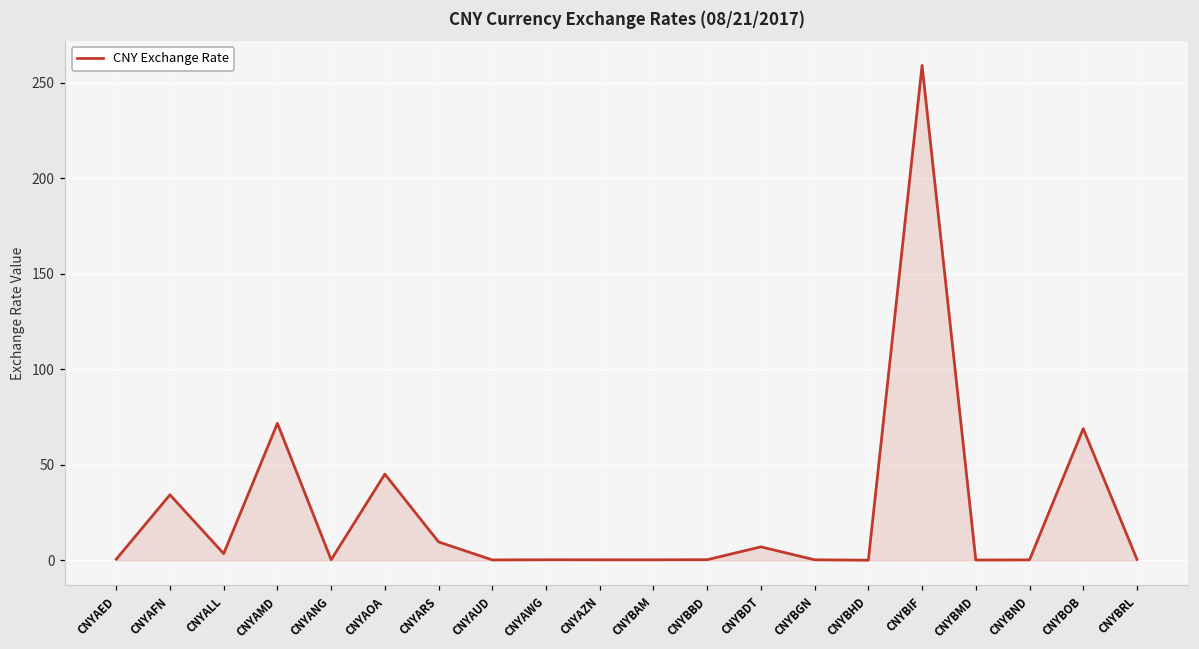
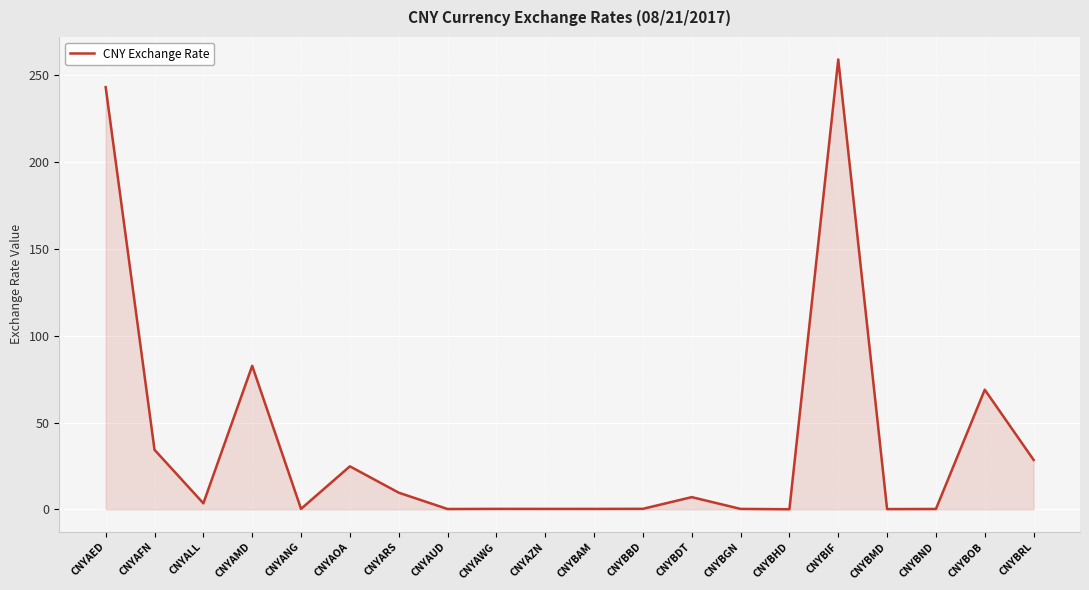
CNYAED: 1 -> 243
CNYAMD: 72 -> 83
CNYAOA: 45 -> 25
CNYBRL: 0 -> 28
